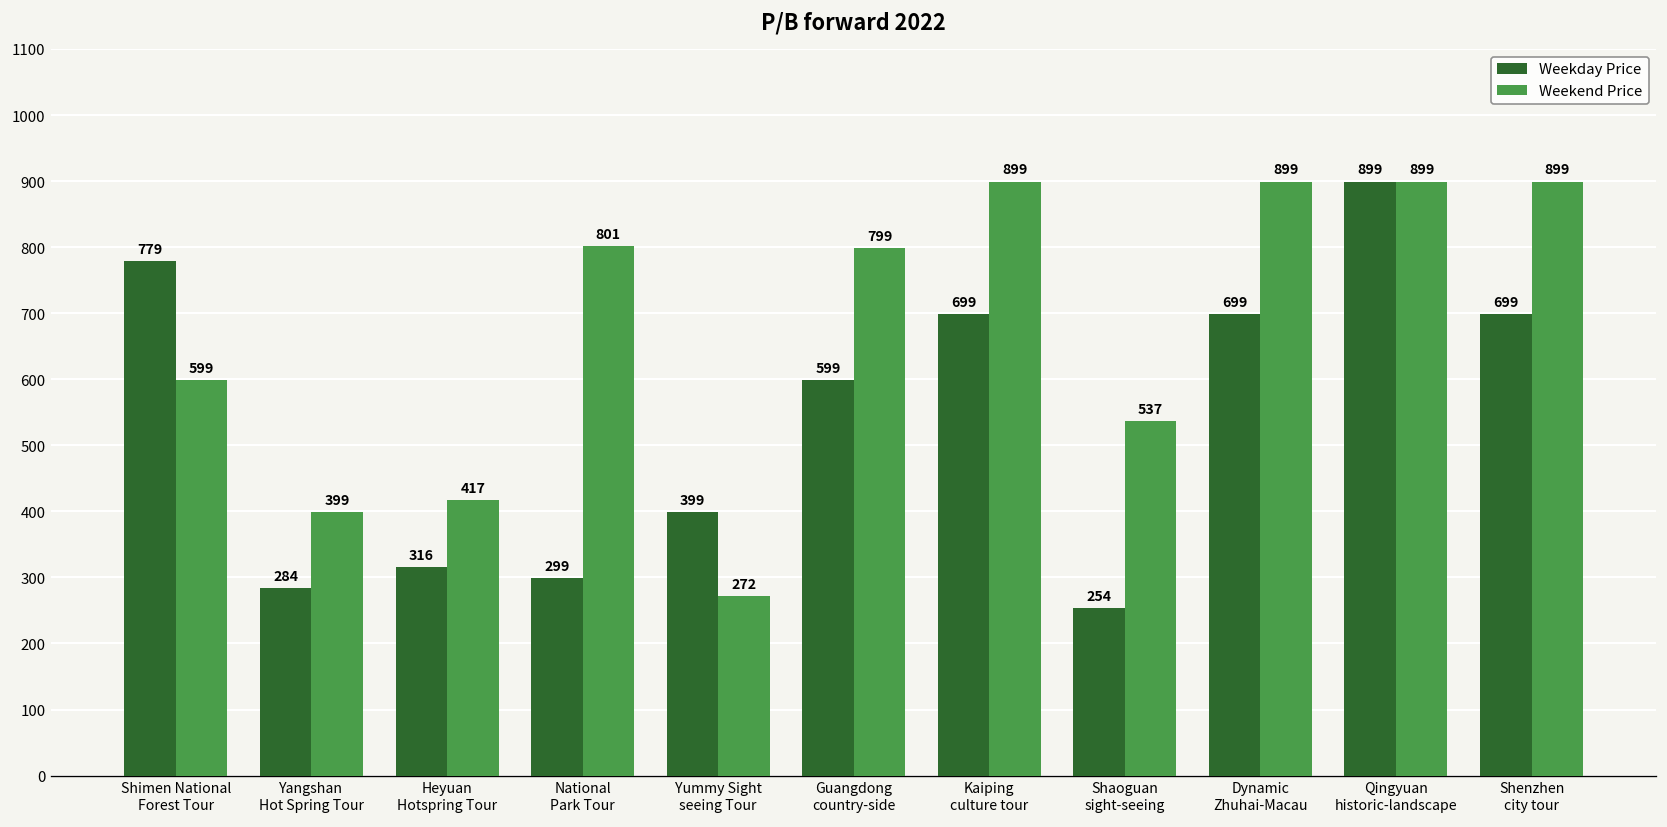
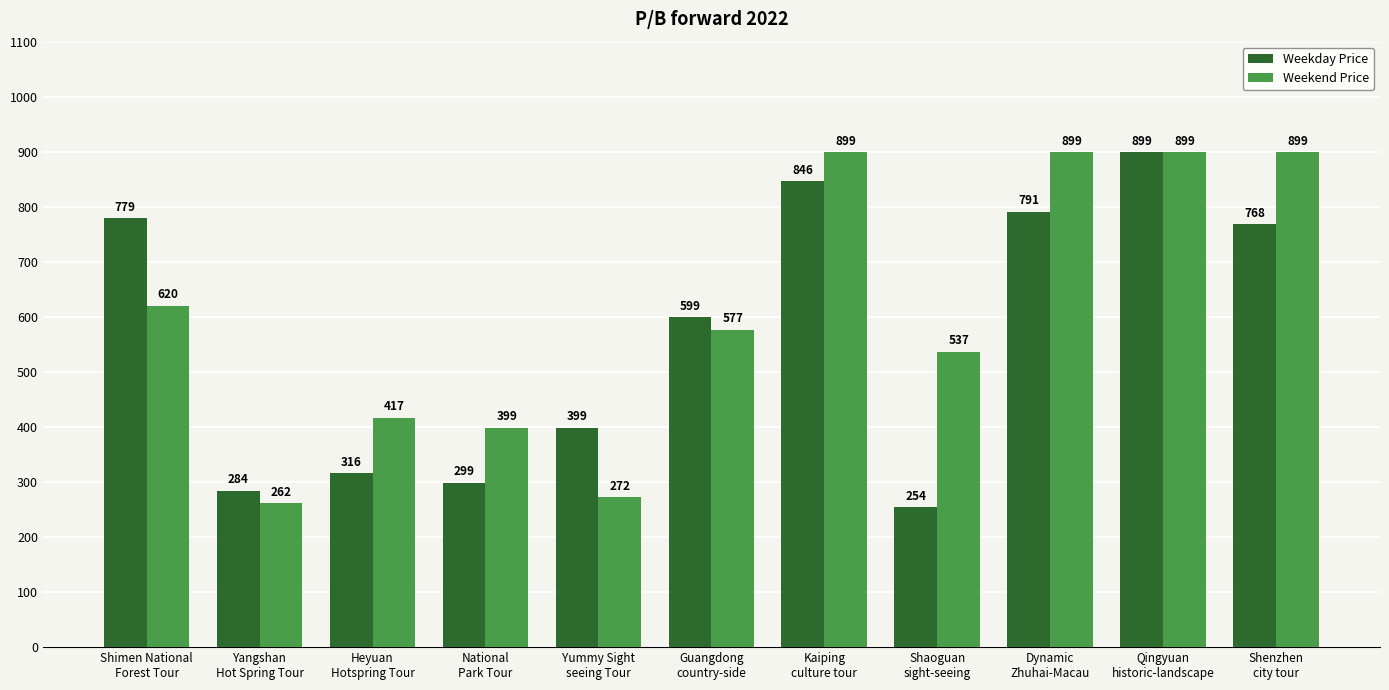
Weekend Price, Shimen National Forest Tour: 599 -> 620
Weekend Price, Yangshan Hot Spring Tour: 399 -> 262
Weekend Price, National Park Tour: 801 -> 399
Weekend Price, Guangdong country-side: 799 -> 577
Weekday Price, Kaiping culture tour: 699 -> 846
Weekday Price, Dynamic Zhuhai-Macau: 699 -> 791
Weekday Price, Shenzhen city tour: 699 -> 768
